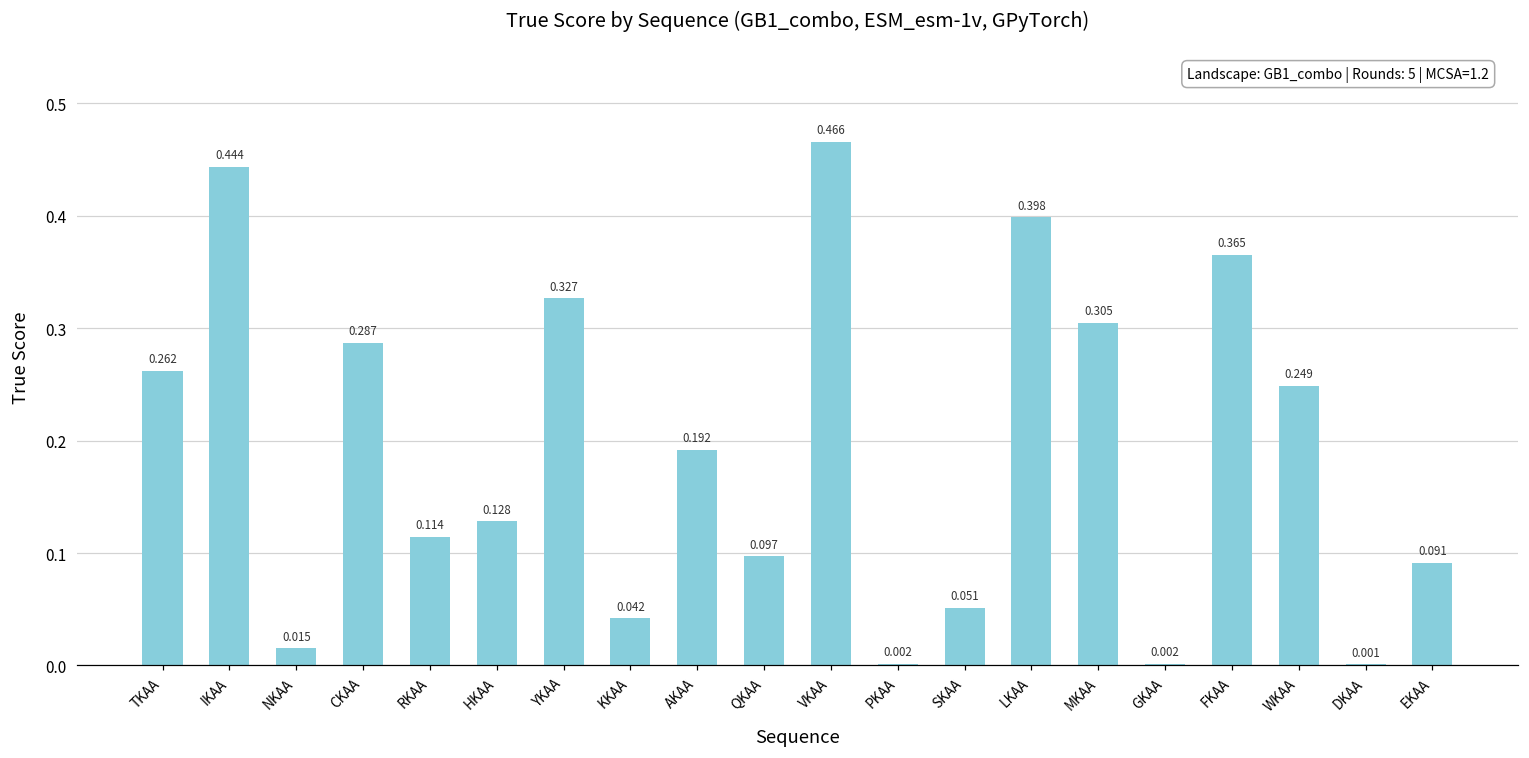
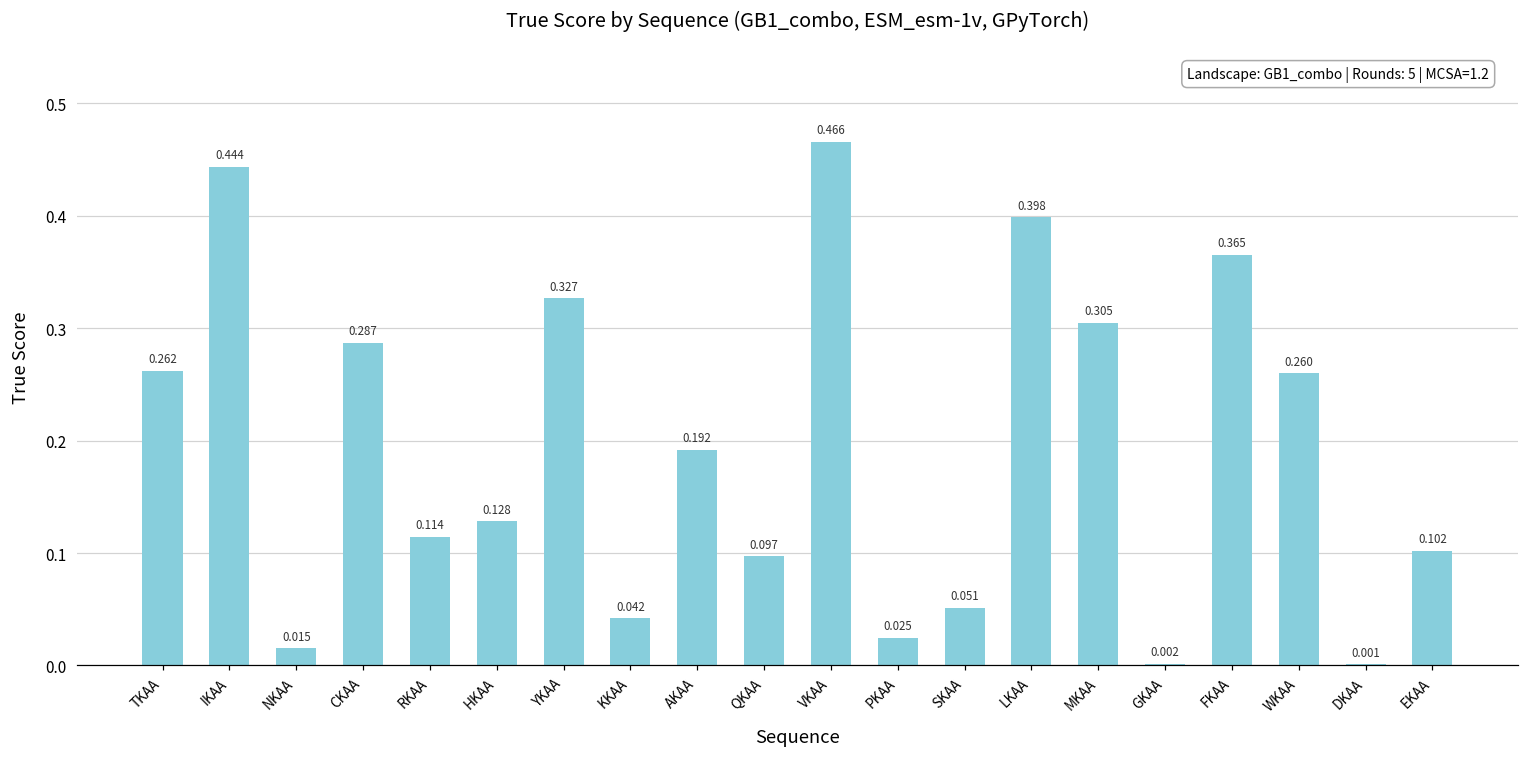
PKAA: 0.002 -> 0.025
WKAA: 0.249 -> 0.260
EKAA: 0.091 -> 0.102
